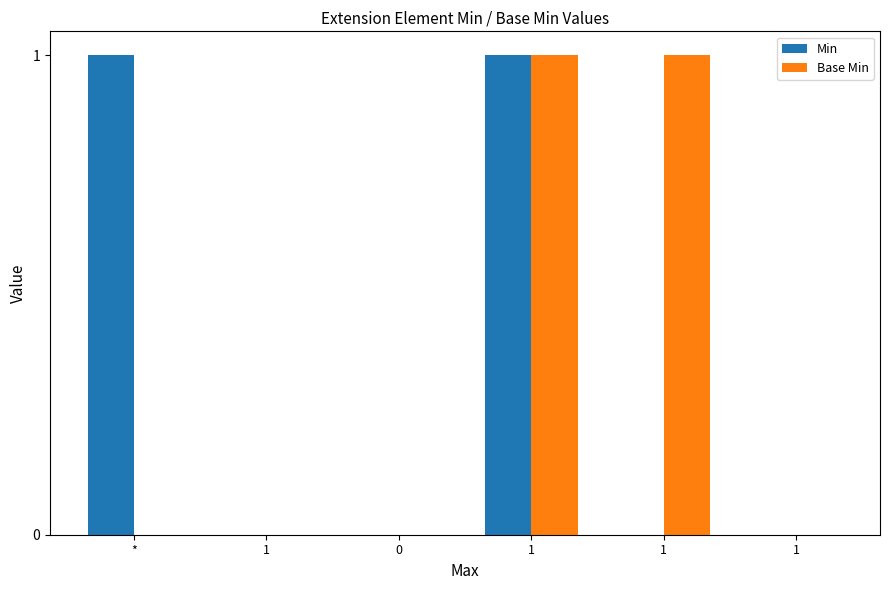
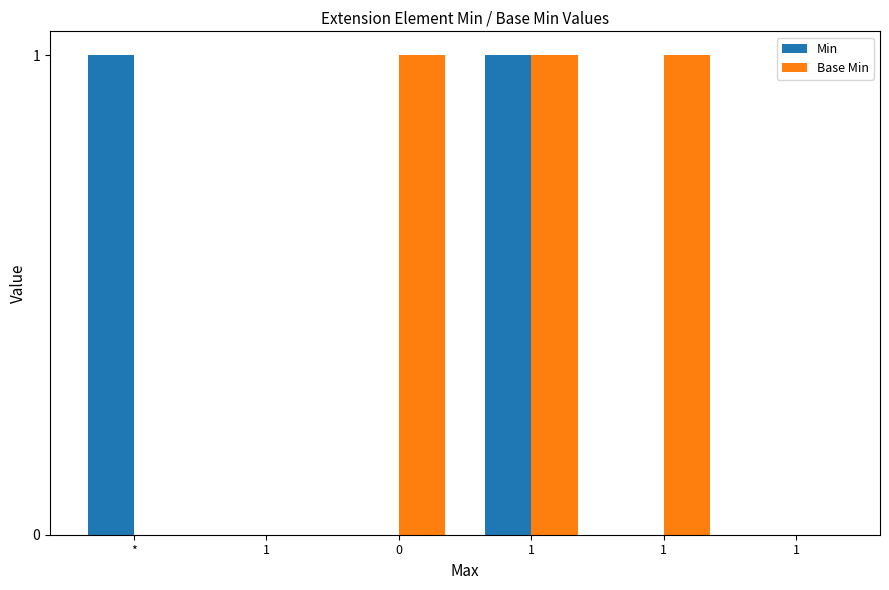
Base Min, 0: 0 -> 1
